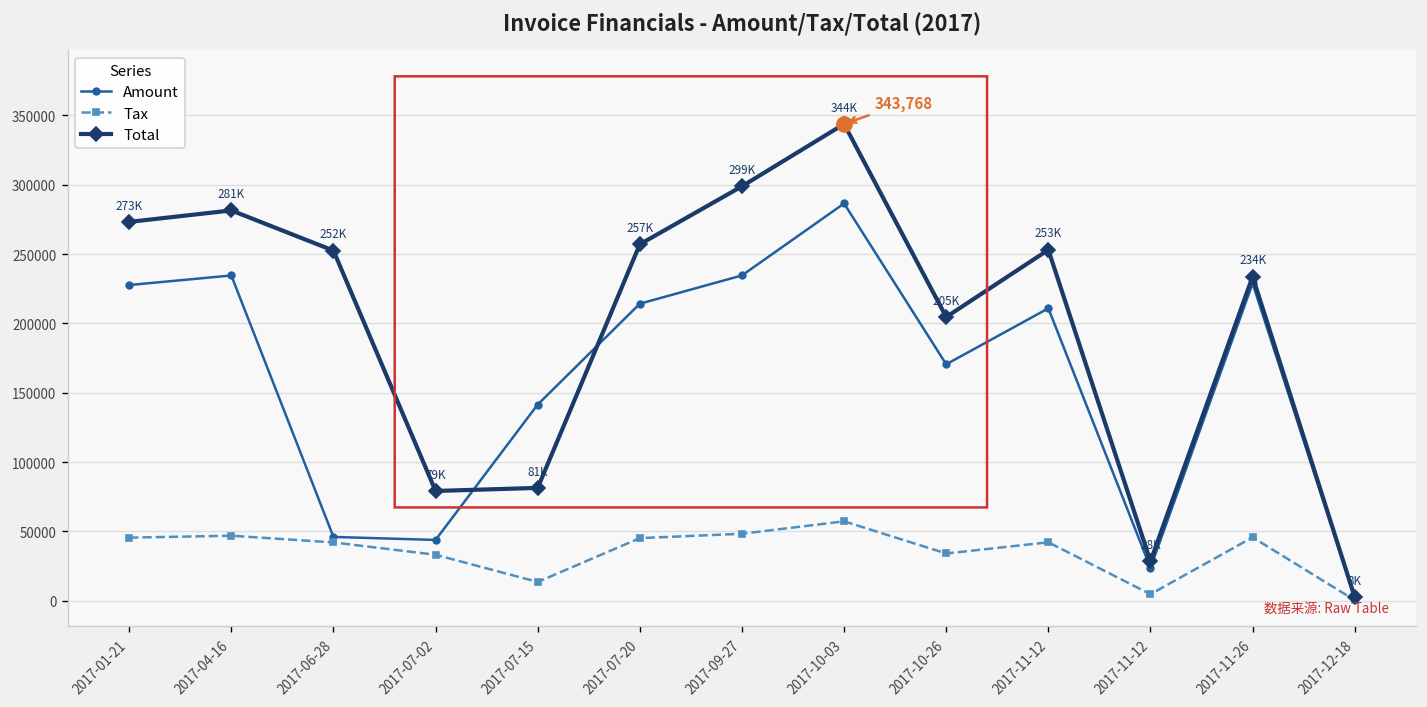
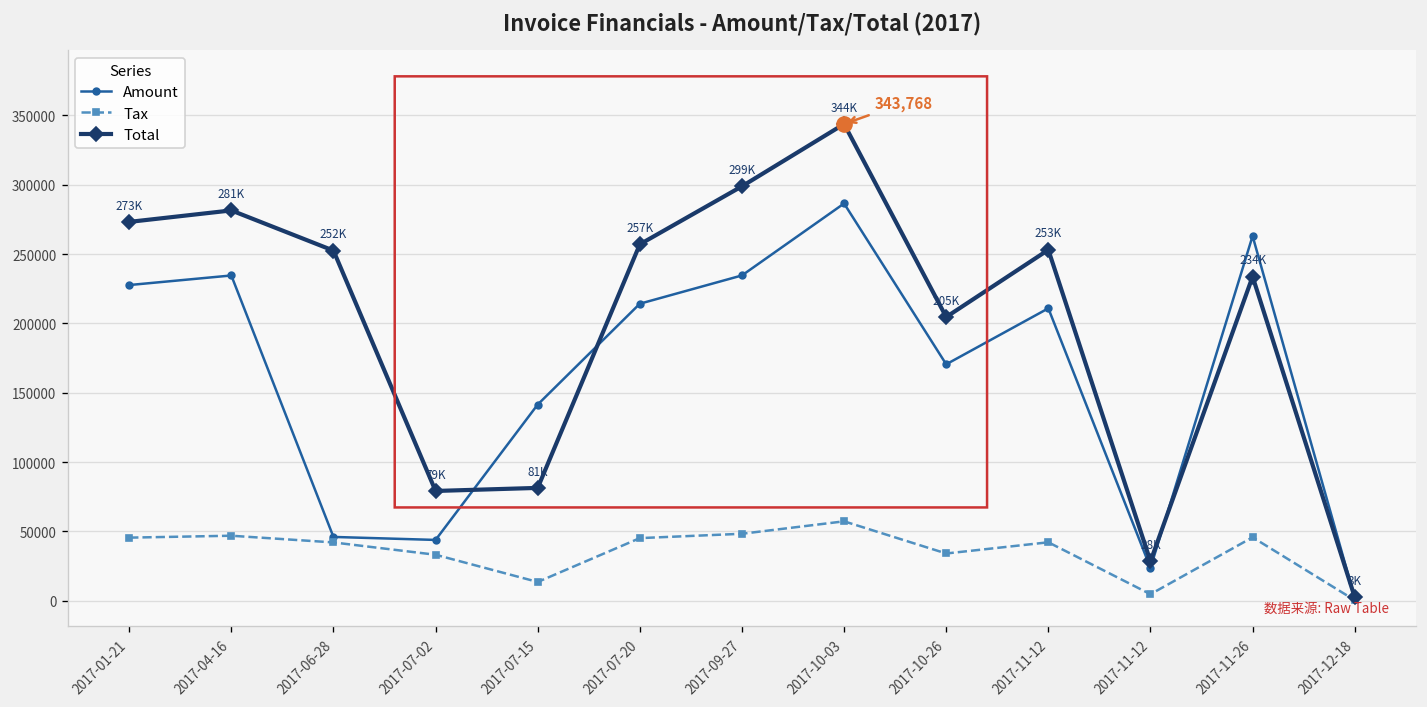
Amount, 2017-11-26: 229000 -> 263000
